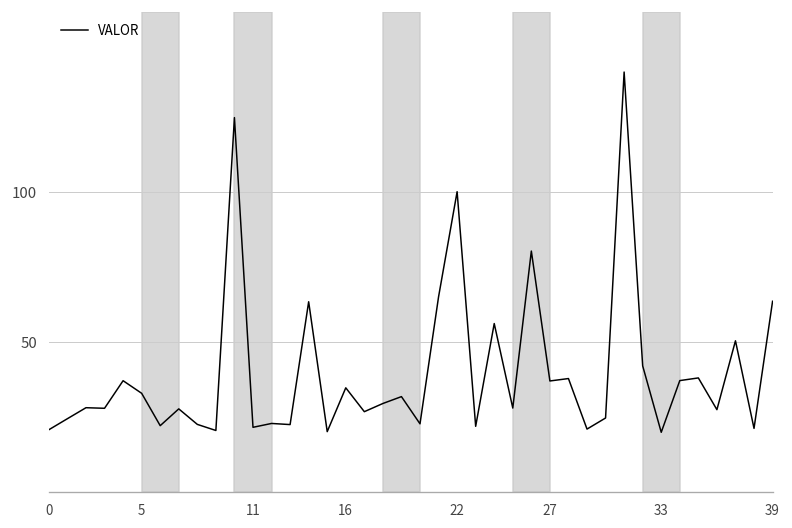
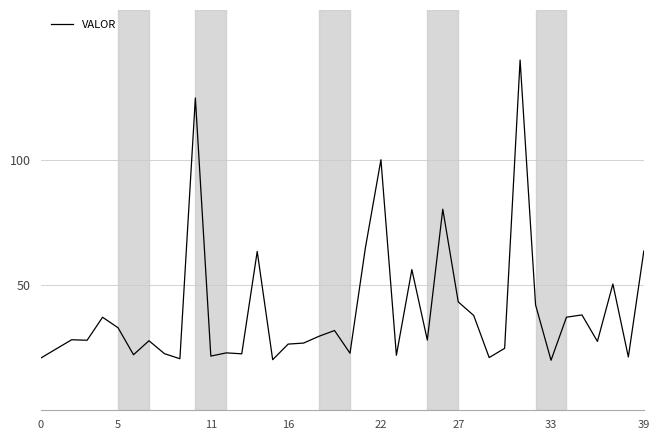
16: 35 -> 26
27: 37 -> 43
